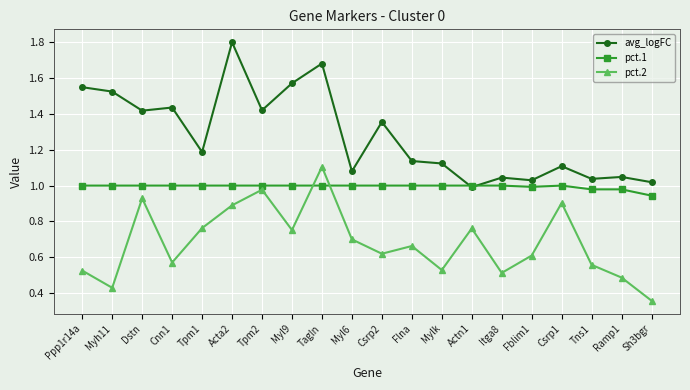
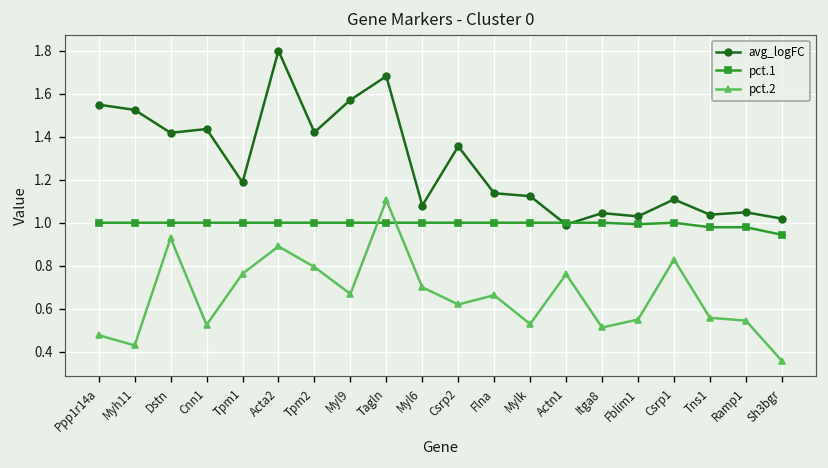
pct.2, Ppp1r14a: 0.53 -> 0.48
pct.2, Cnn1: 0.57 -> 0.53
pct.2, Tpm2: 0.98 -> 0.79
pct.2, Myl9: 0.75 -> 0.67
pct.2, Fblim1: 0.61 -> 0.55
pct.2, Csrp1: 0.90 -> 0.83
pct.2, Ramp1: 0.49 -> 0.55
